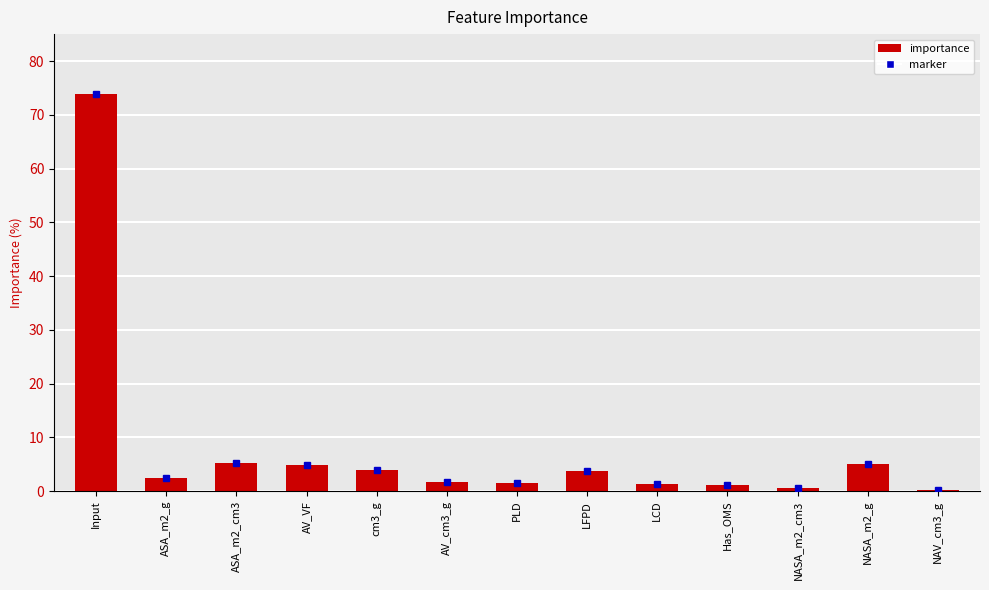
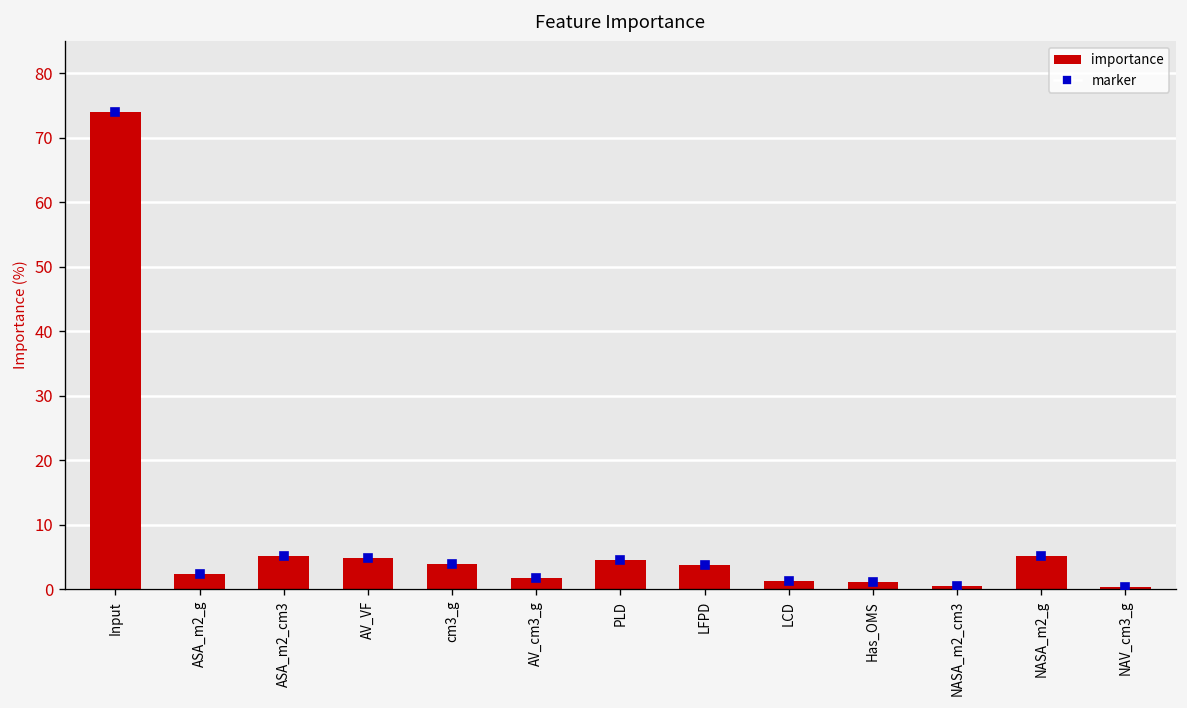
importance, PLD: 1 -> 4
